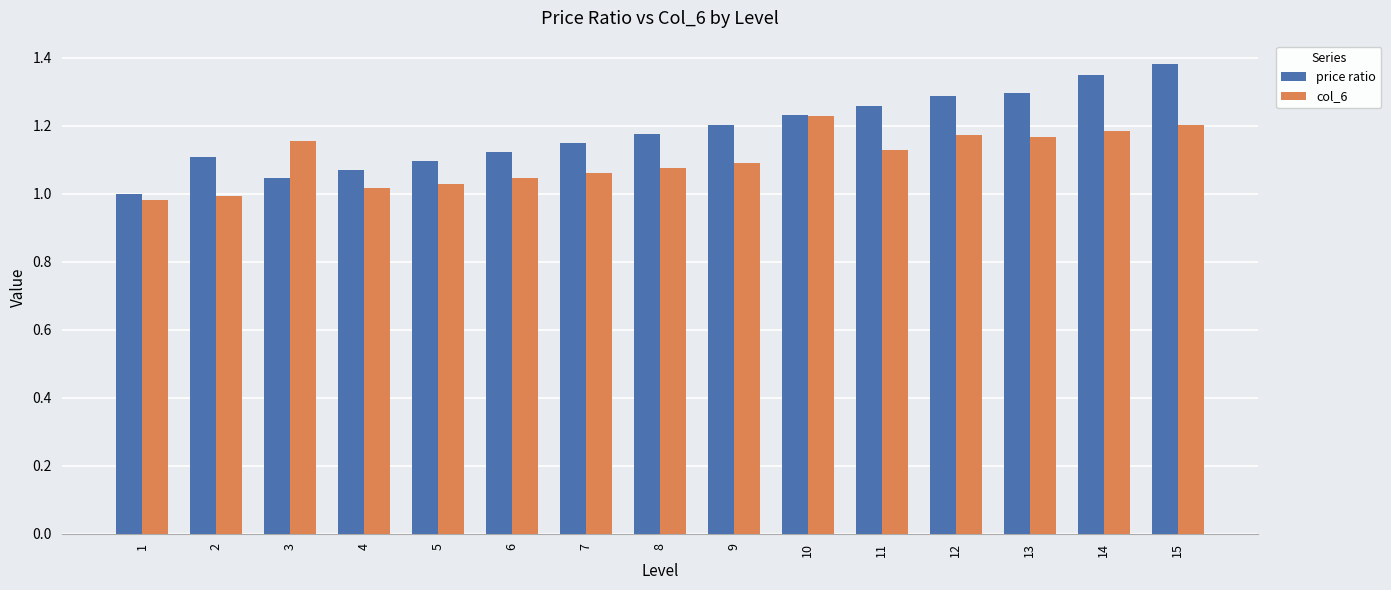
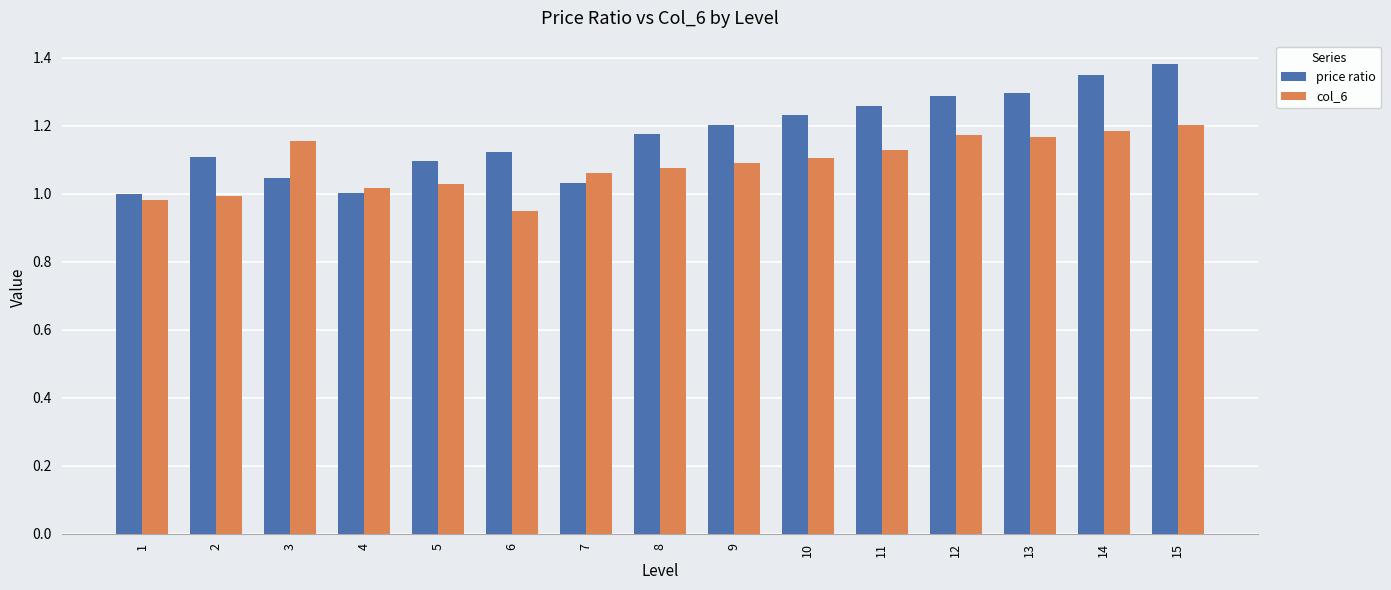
price ratio, 4: 1.07 -> 1.00
col_6, 6: 1.05 -> 0.95
price ratio, 7: 1.15 -> 1.03
col_6, 10: 1.23 -> 1.11
